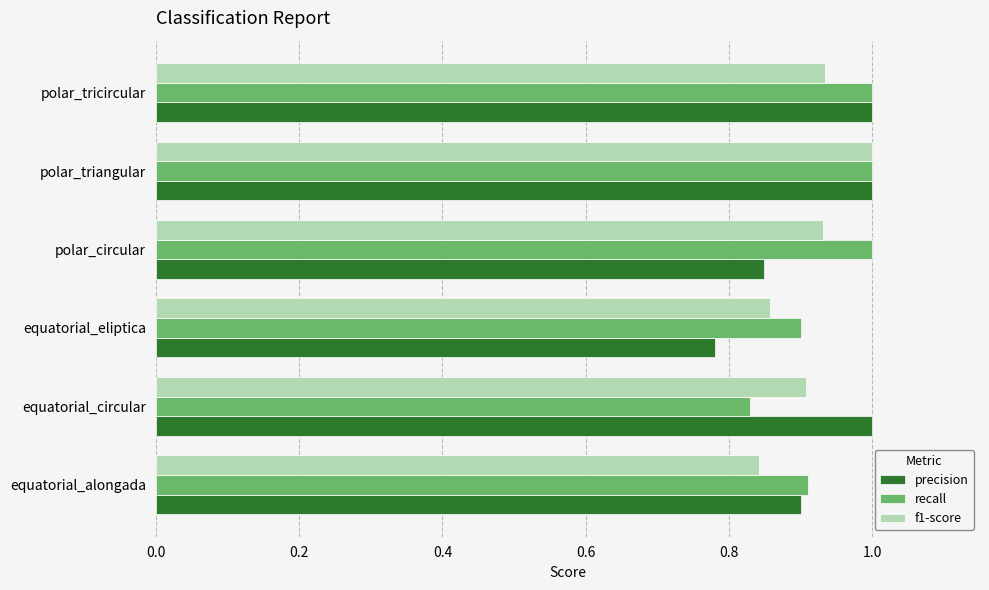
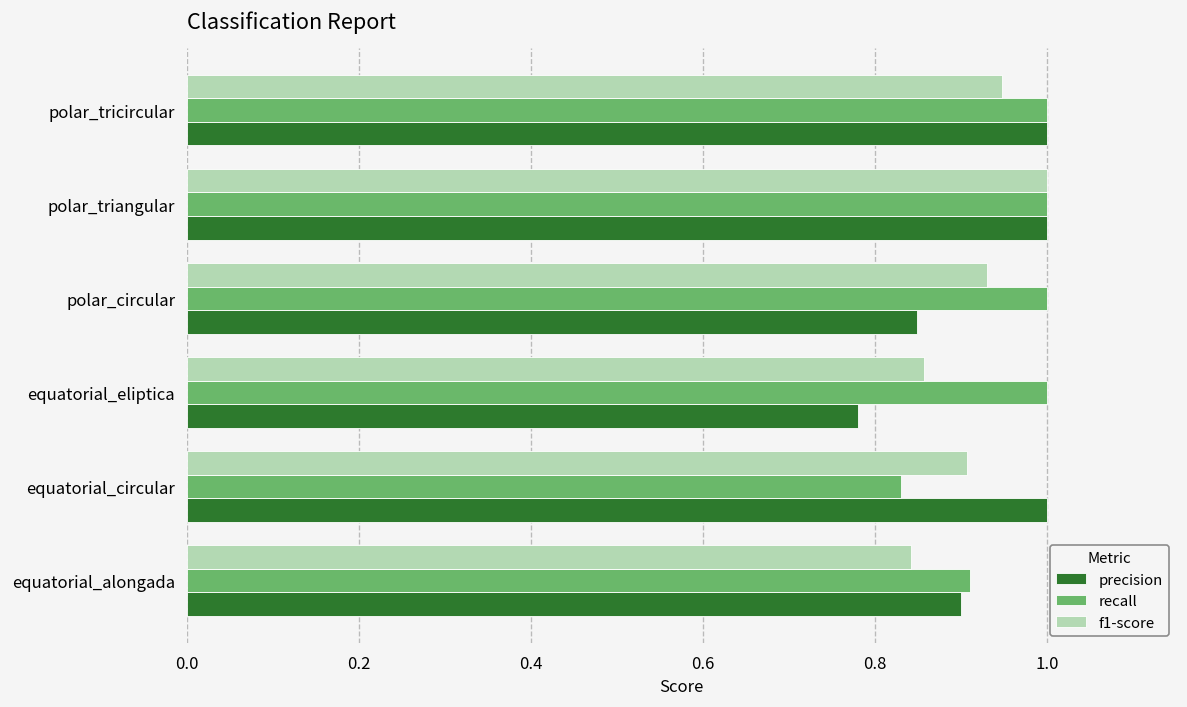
f1-score, polar_tricircular: 0.93 -> 0.95
recall, equatorial_eliptica: 0.9 -> 1.0
